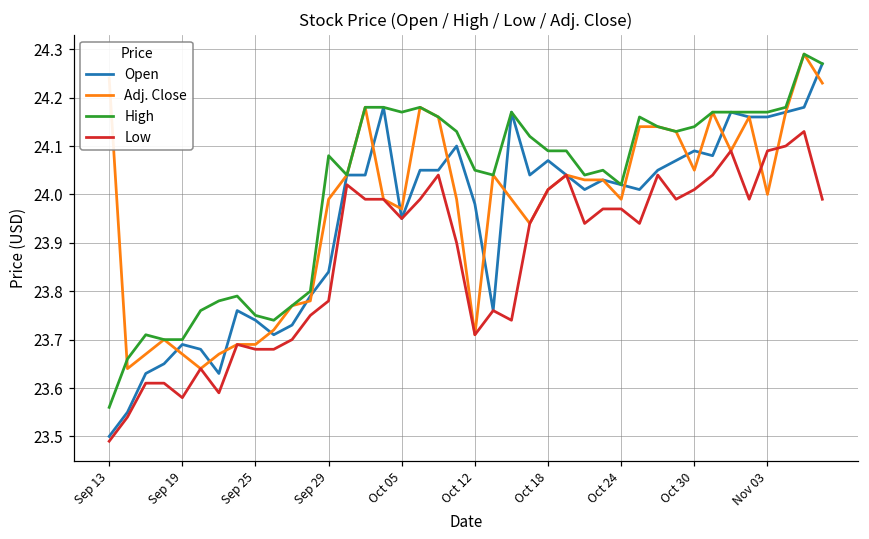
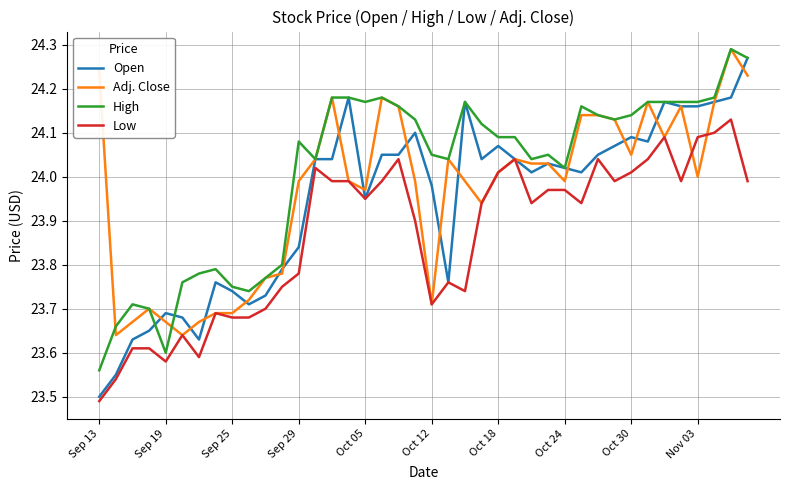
High, Sep 19: 23.7 -> 23.6
